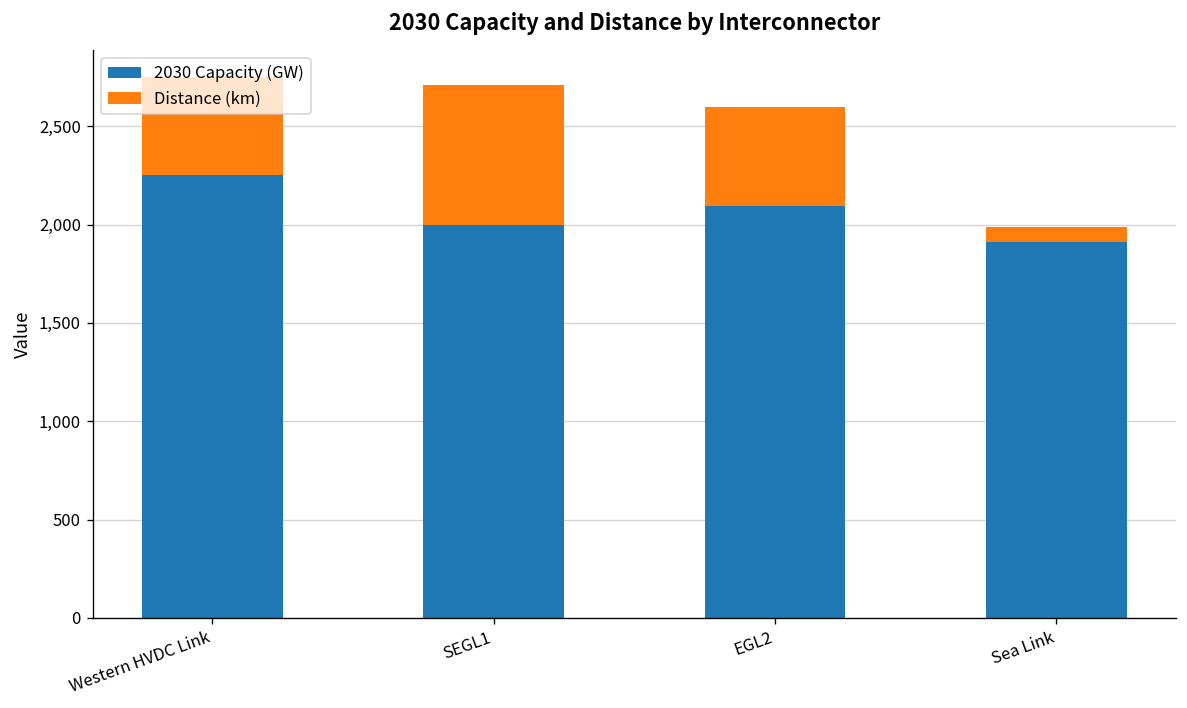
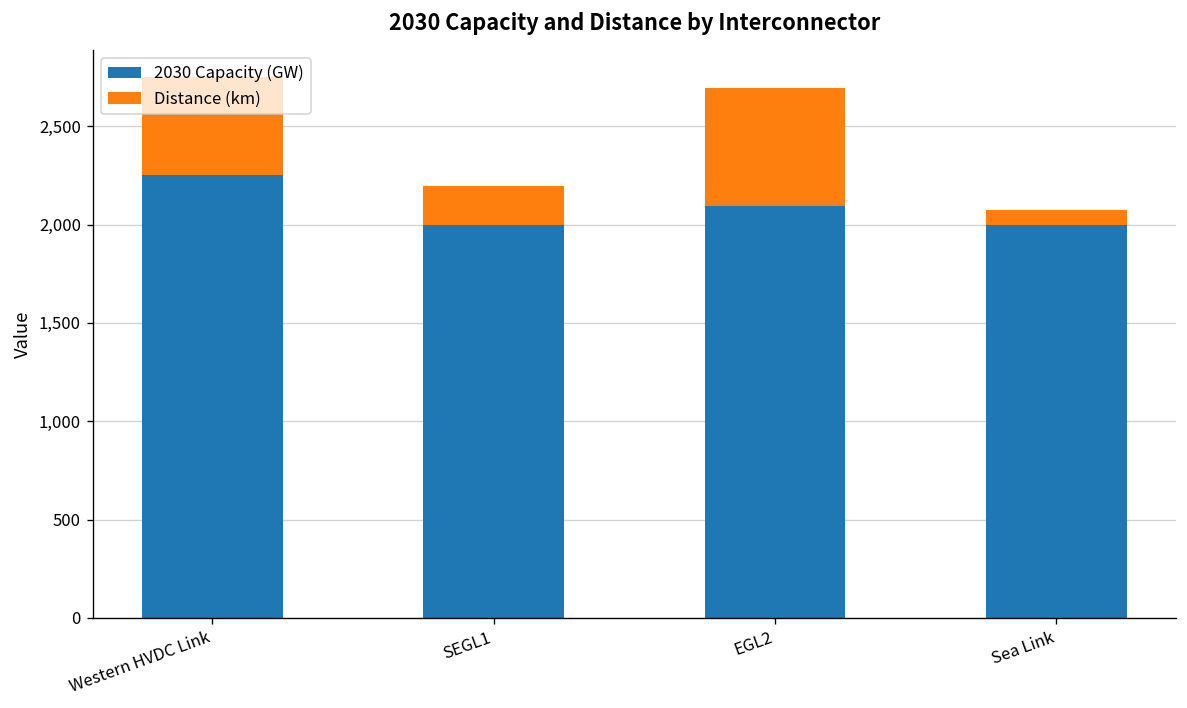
Distance (km), SEGL1: 710 -> 200
Distance (km), EGL2: 510 -> 600
2030 Capacity (GW), Sea Link: 1,910 -> 2,000
